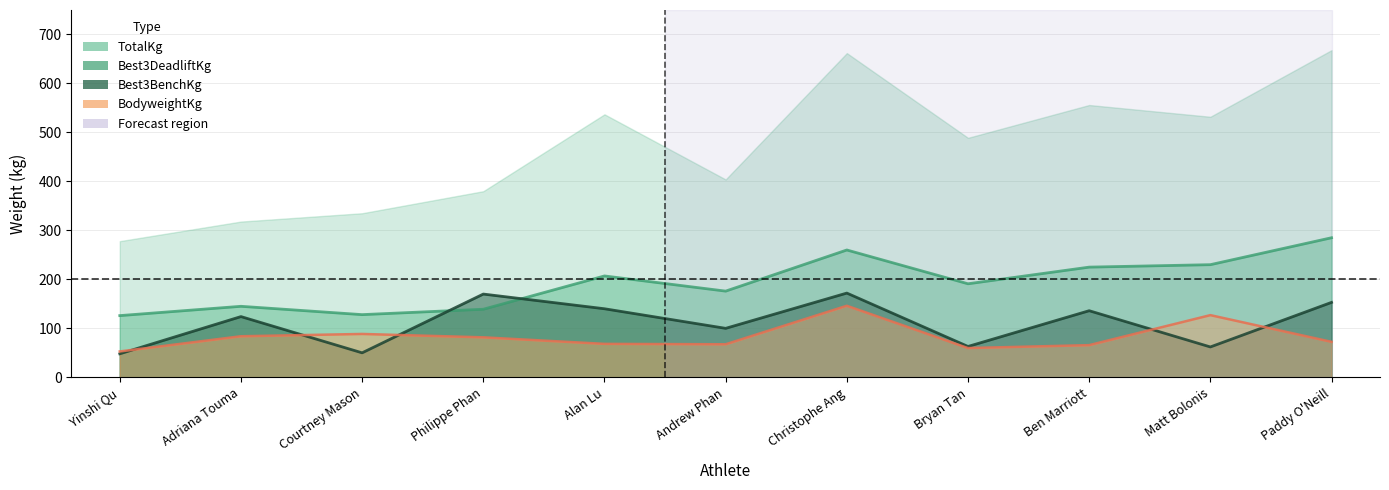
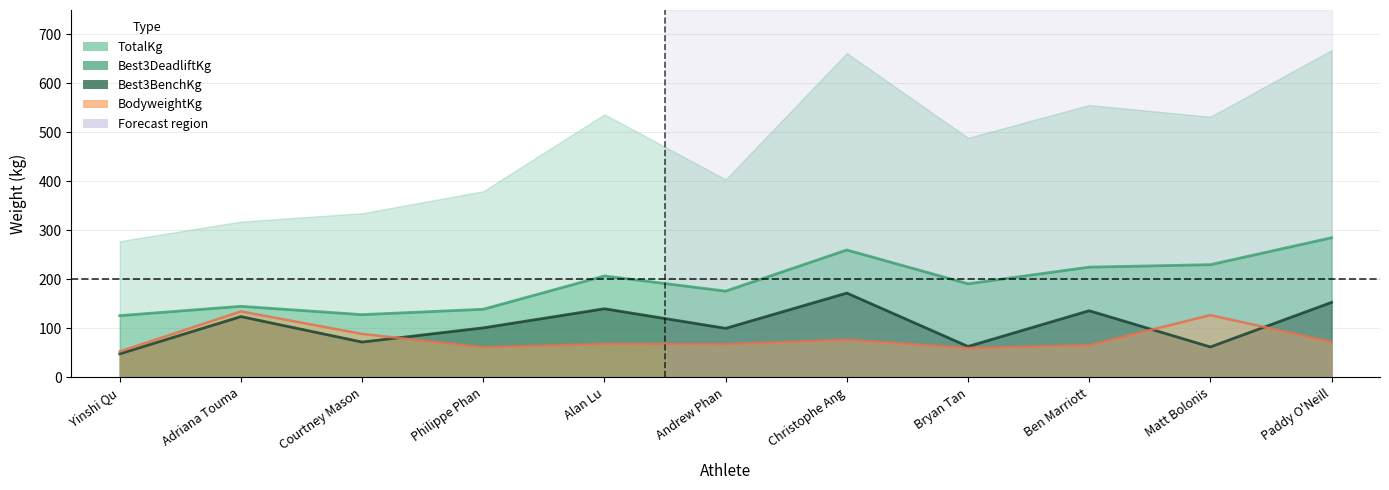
BodyweightKg, Adriana Touma: 80 -> 130
Best3BenchKg, Courtney Mason: 50 -> 70
Best3BenchKg, Philippe Phan: 170 -> 100
BodyweightKg, Philippe Phan: 80 -> 60
BodyweightKg, Christophe Ang: 150 -> 80
